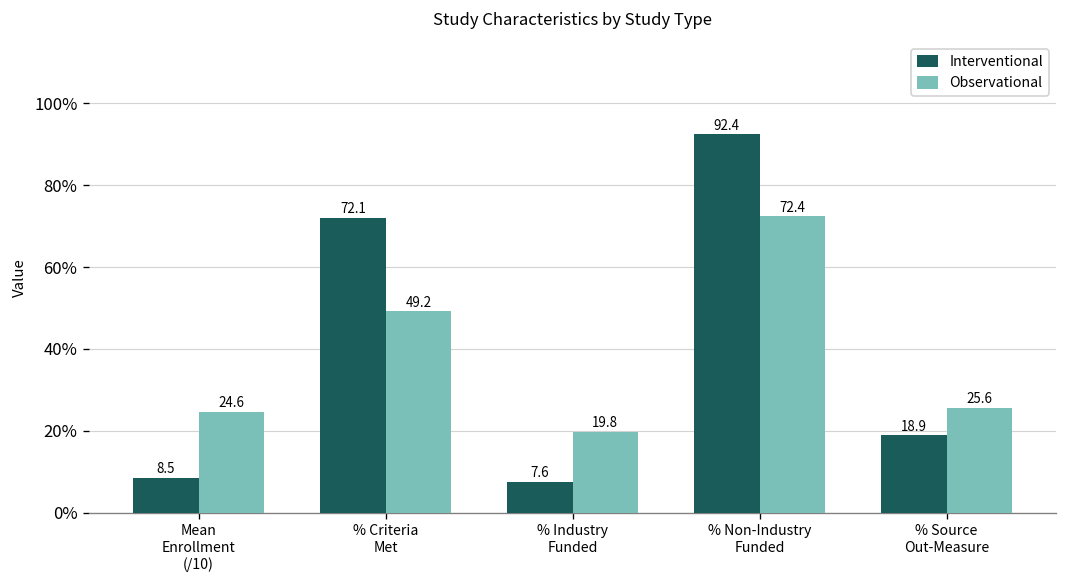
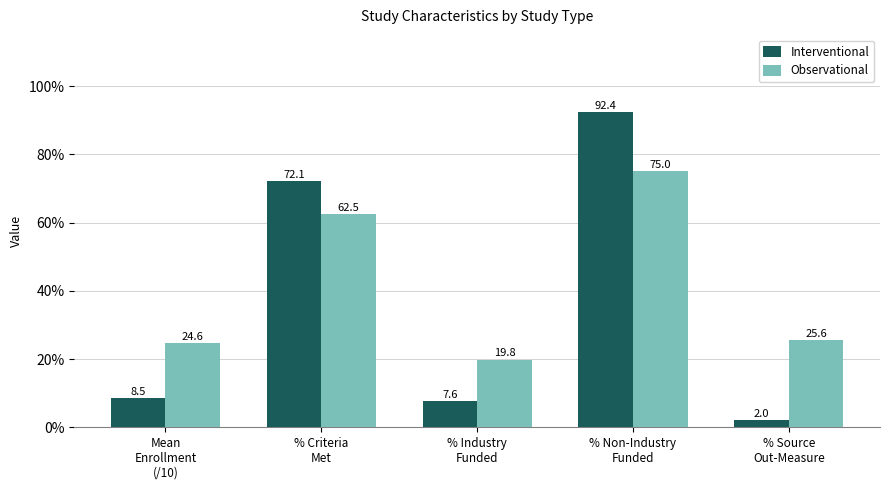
Observational, % Criteria Met: 49.2 -> 62.5
Observational, % Non-Industry Funded: 72.4 -> 75.0
Interventional, % Source Out-Measure: 18.9 -> 2.0
